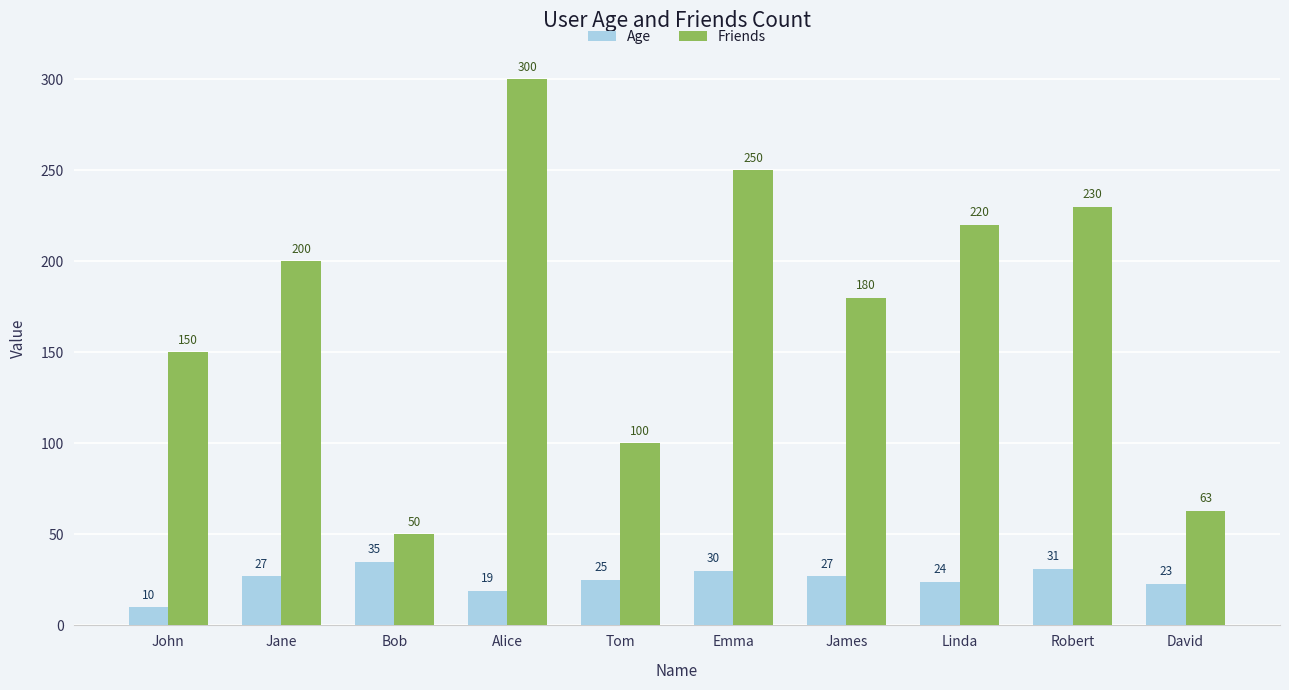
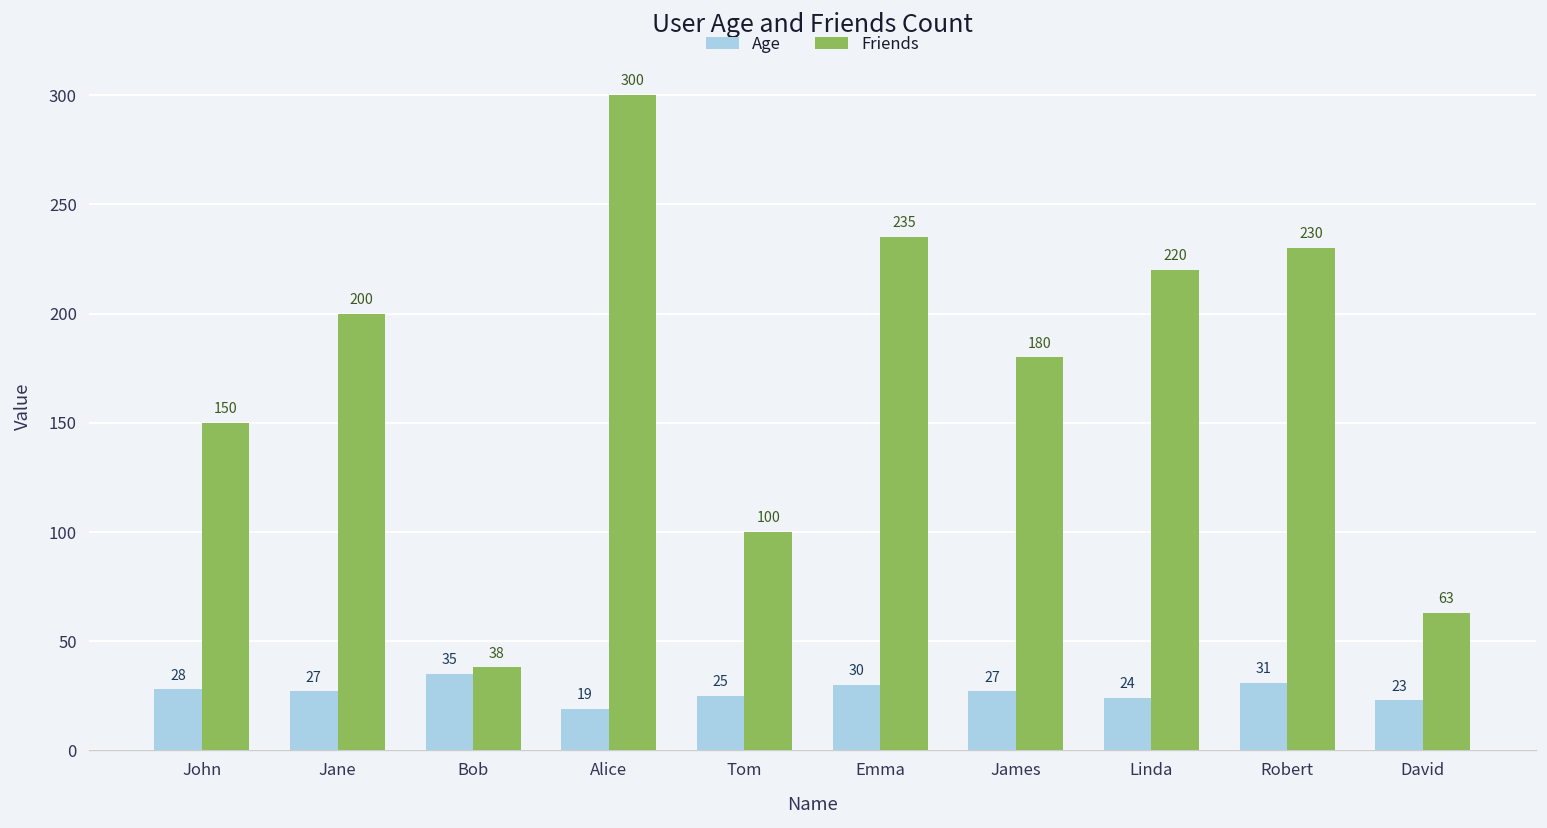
Age, John: 10 -> 28
Friends, Bob: 50 -> 38
Friends, Emma: 250 -> 235
